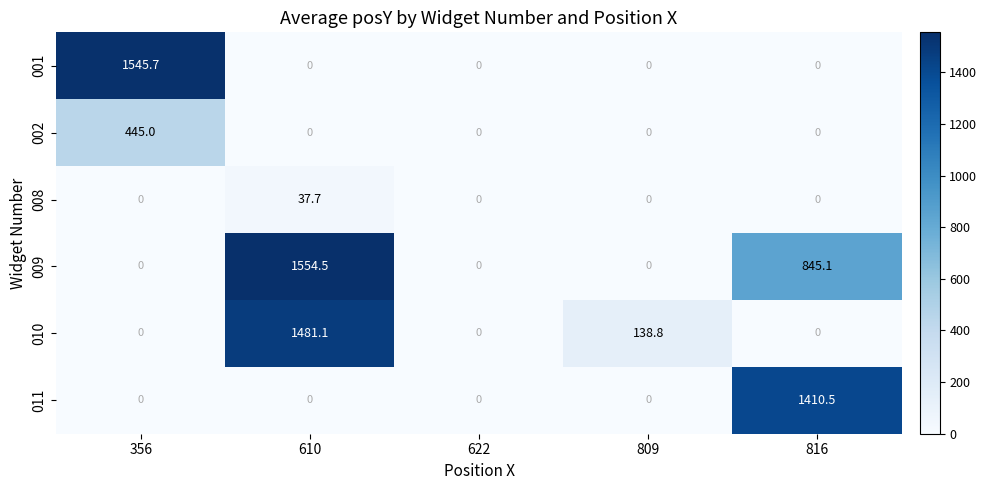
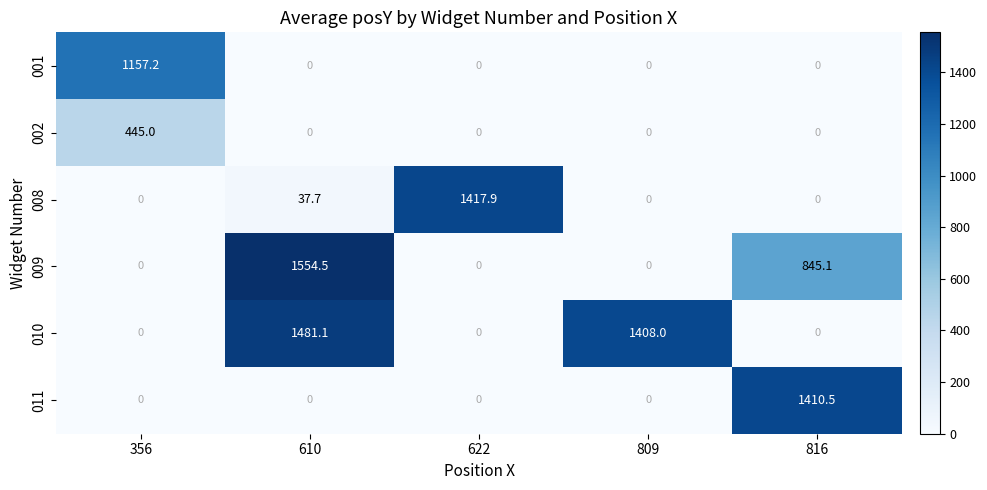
001, 356: 1545.7 -> 1157.2
008, 622: 0 -> 1417.9
010, 809: 138.8 -> 1408.0
